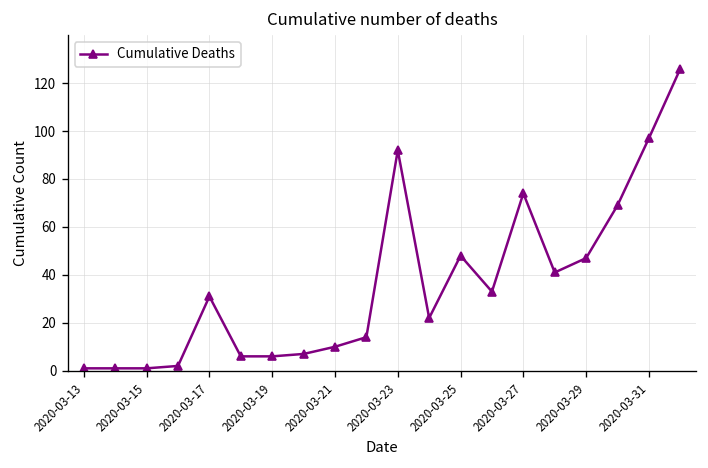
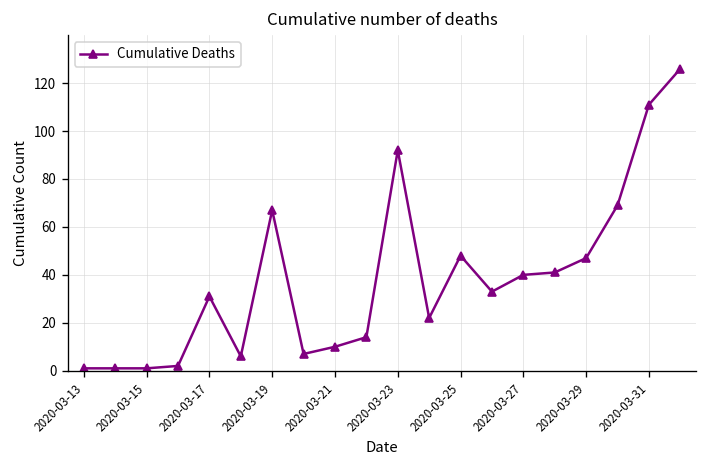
2020-03-19: 6 -> 67
2020-03-27: 74 -> 40
2020-03-31: 97 -> 111
